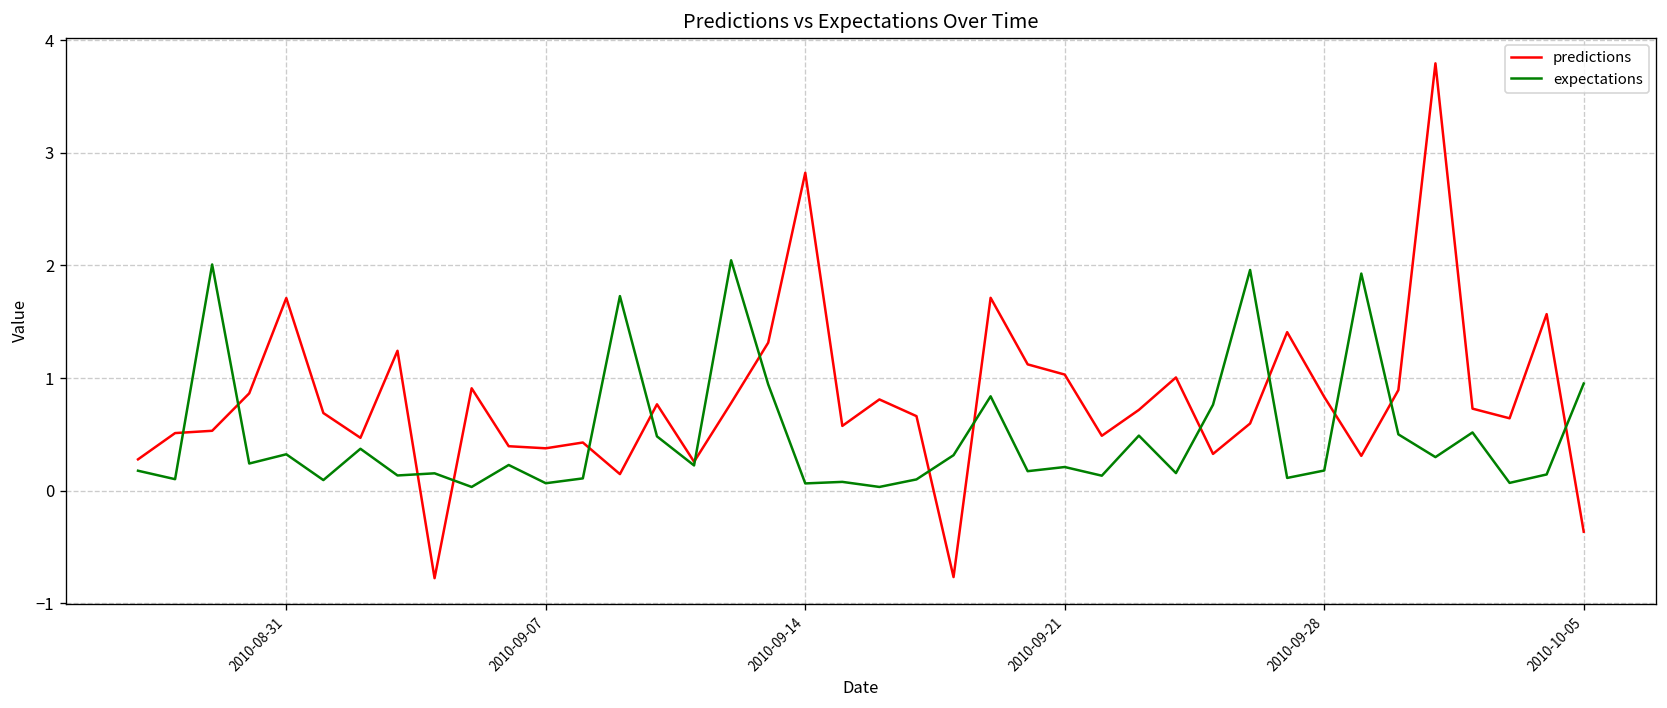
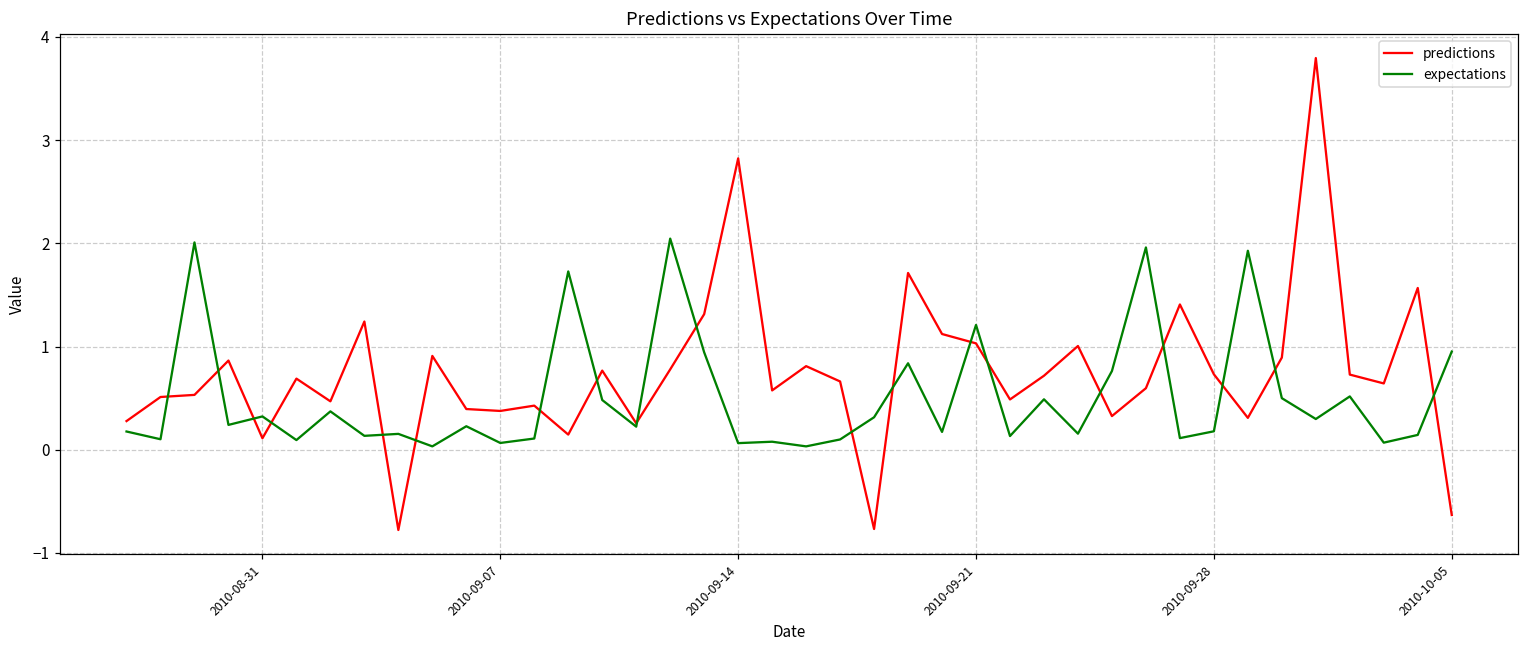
predictions, 2010-08-31: 1.7 -> 0.1
expectations, 2010-09-21: 0.2 -> 1.2
predictions, 2010-09-28: 0.8 -> 0.7
predictions, 2010-10-05: -0.4 -> -0.6
